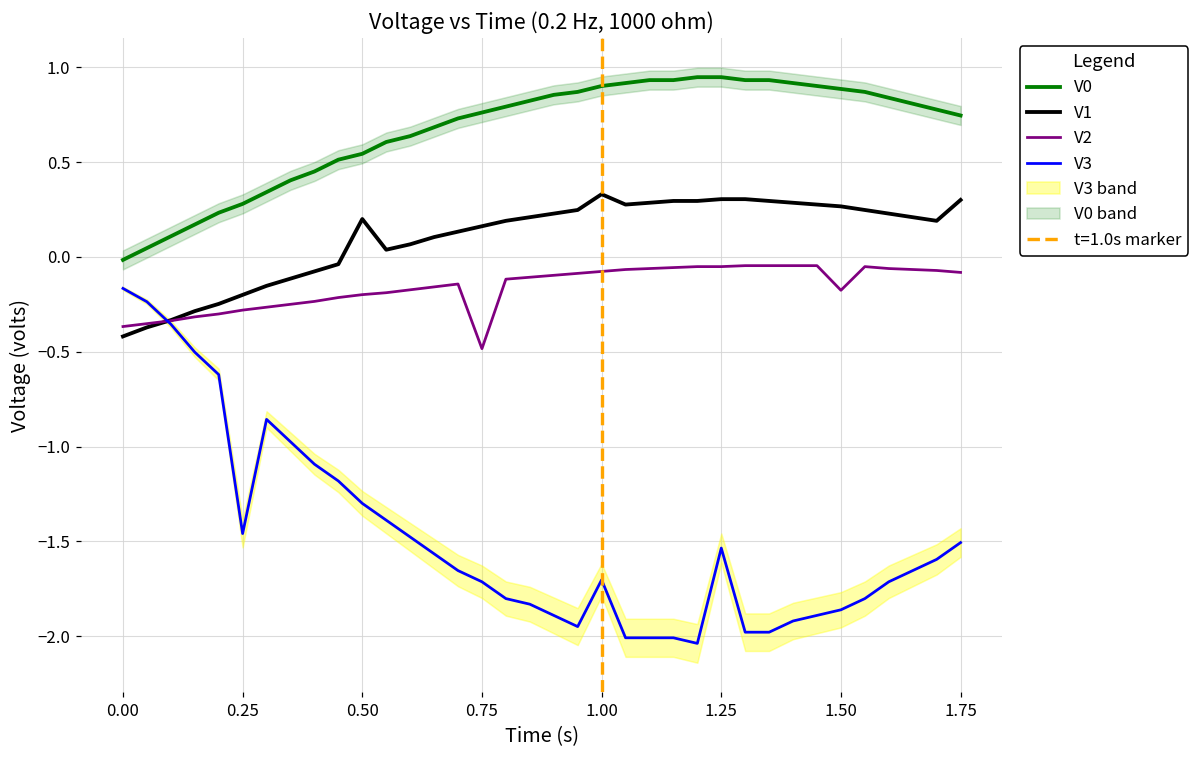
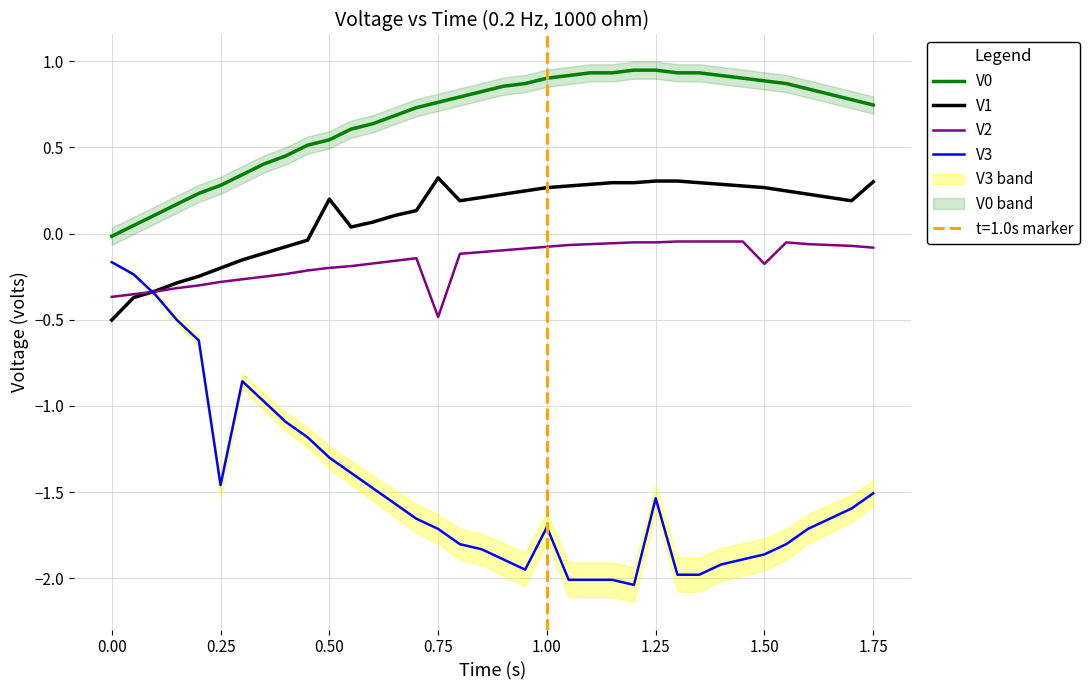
V1, 0.00: -0.42 -> -0.50
V1, 0.75: 0.16 -> 0.32
V1, 1.00: 0.33 -> 0.27
